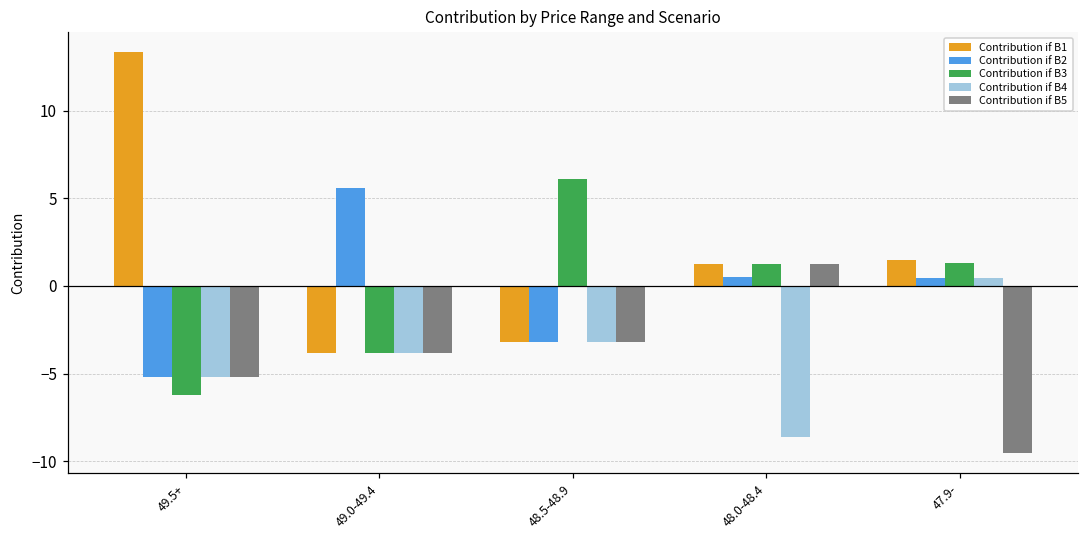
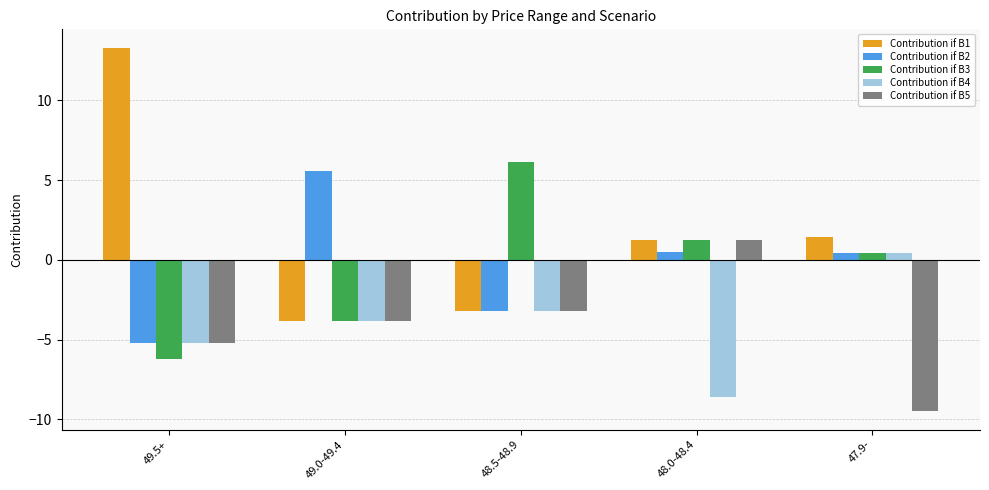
Contribution if B3, 47.9-: 1.3 -> 0.5
